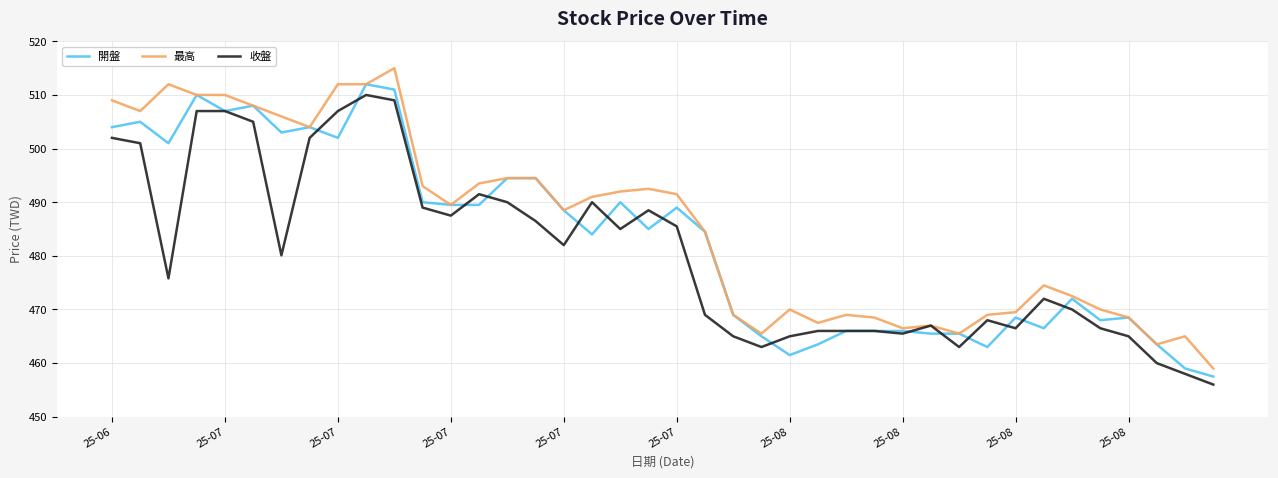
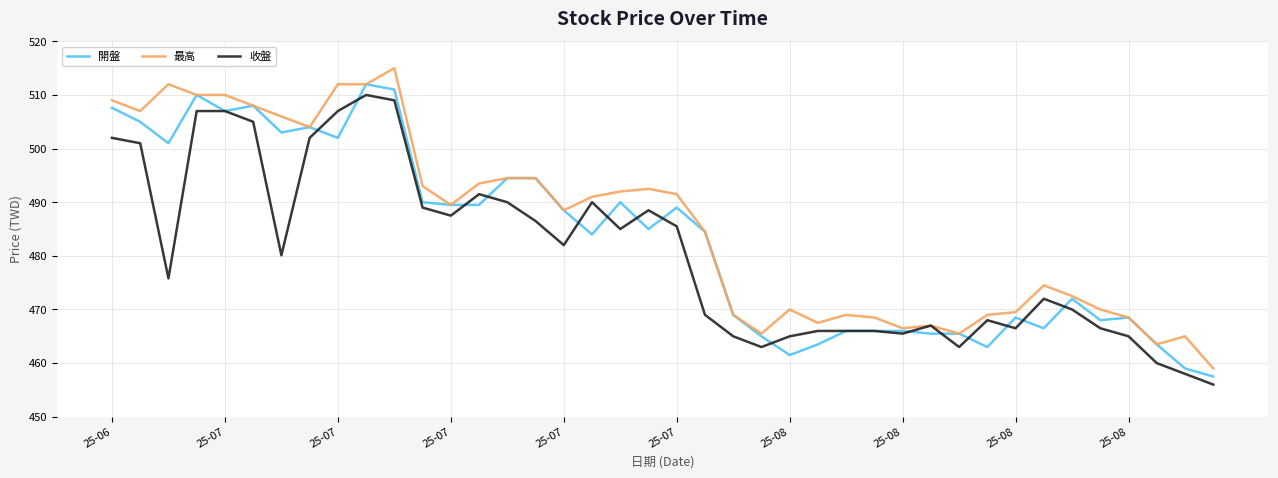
開盤, 25-06: 504 -> 508
